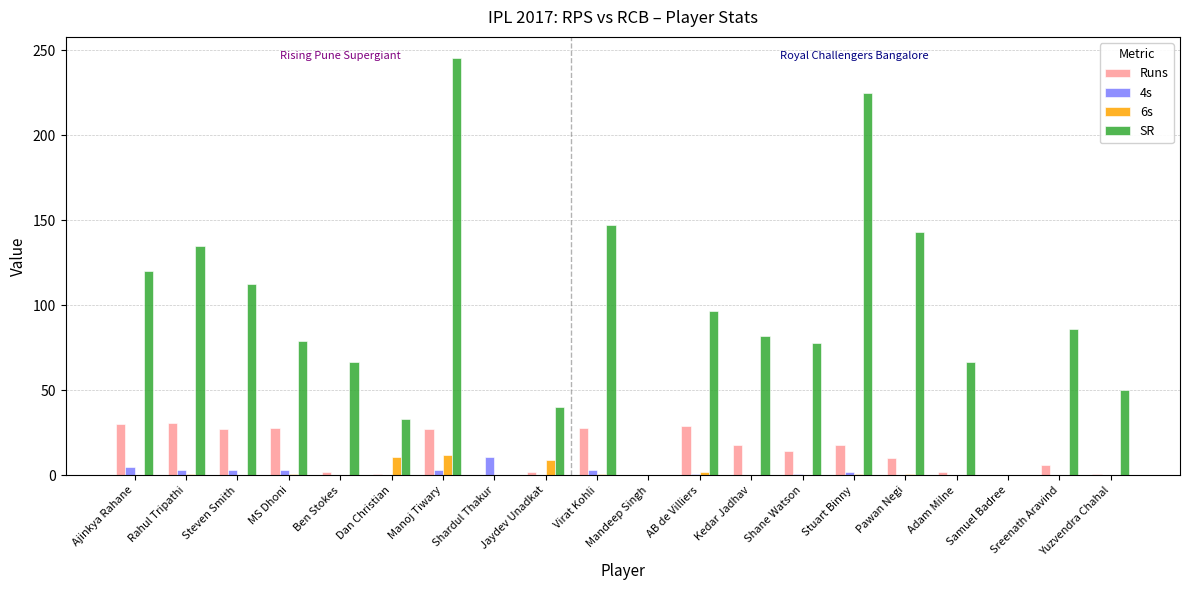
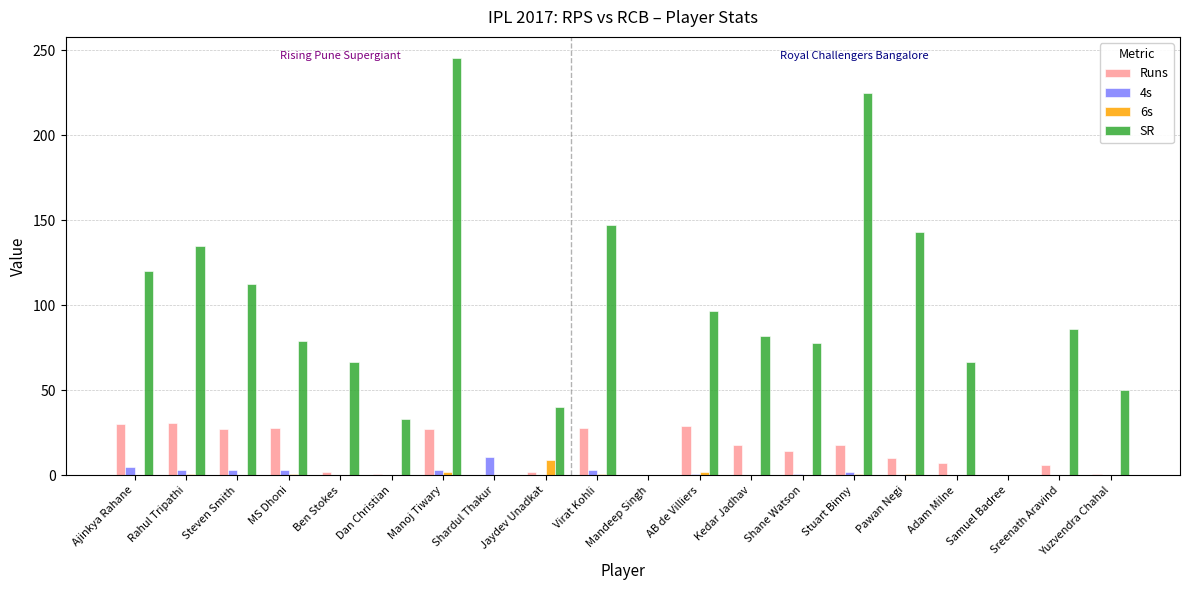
6s, Dan Christian: 11 -> 0
6s, Manoj Tiwary: 12 -> 2
Runs, Adam Milne: 2 -> 7
